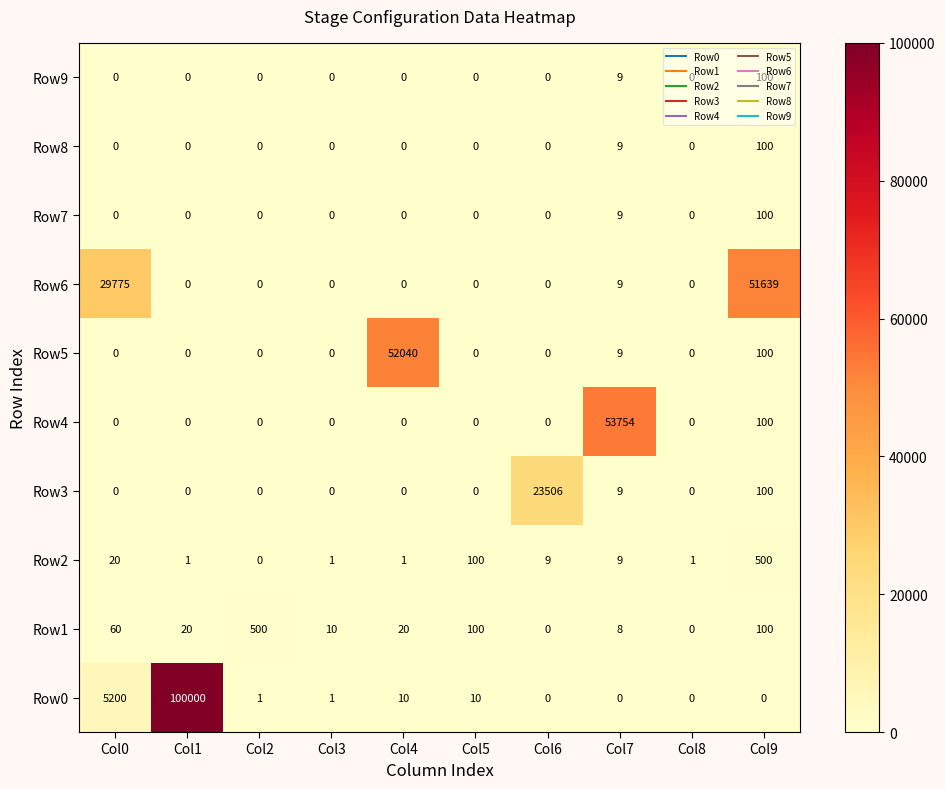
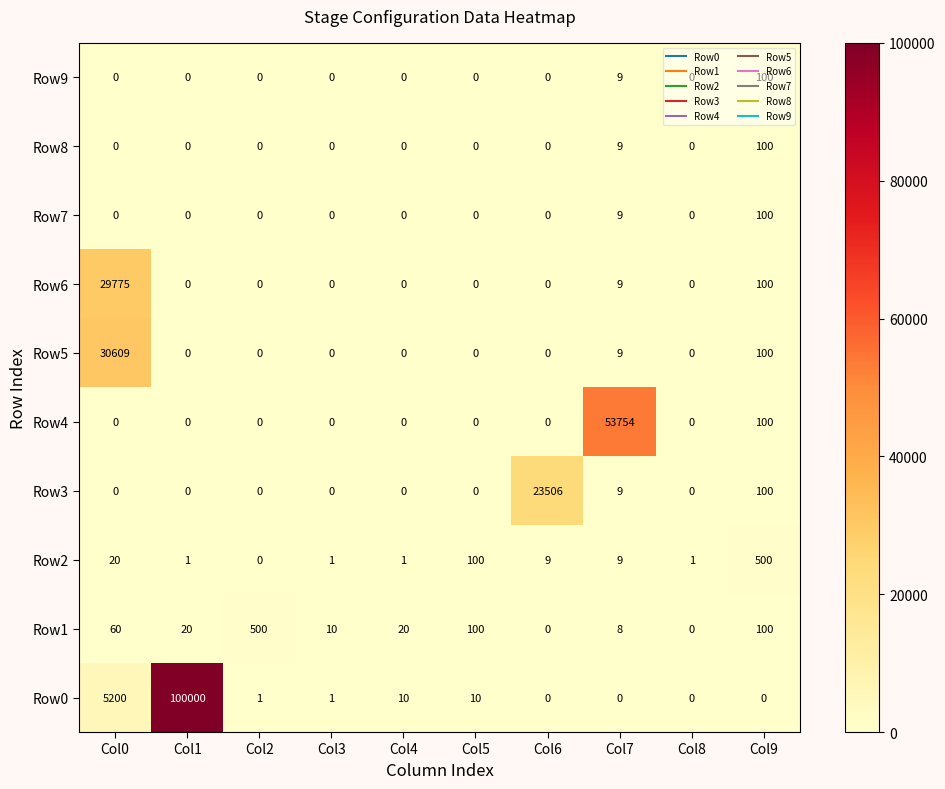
Row6, Col9: 51639 -> 100
Row5, Col0: 0 -> 30609
Row5, Col4: 52040 -> 0
